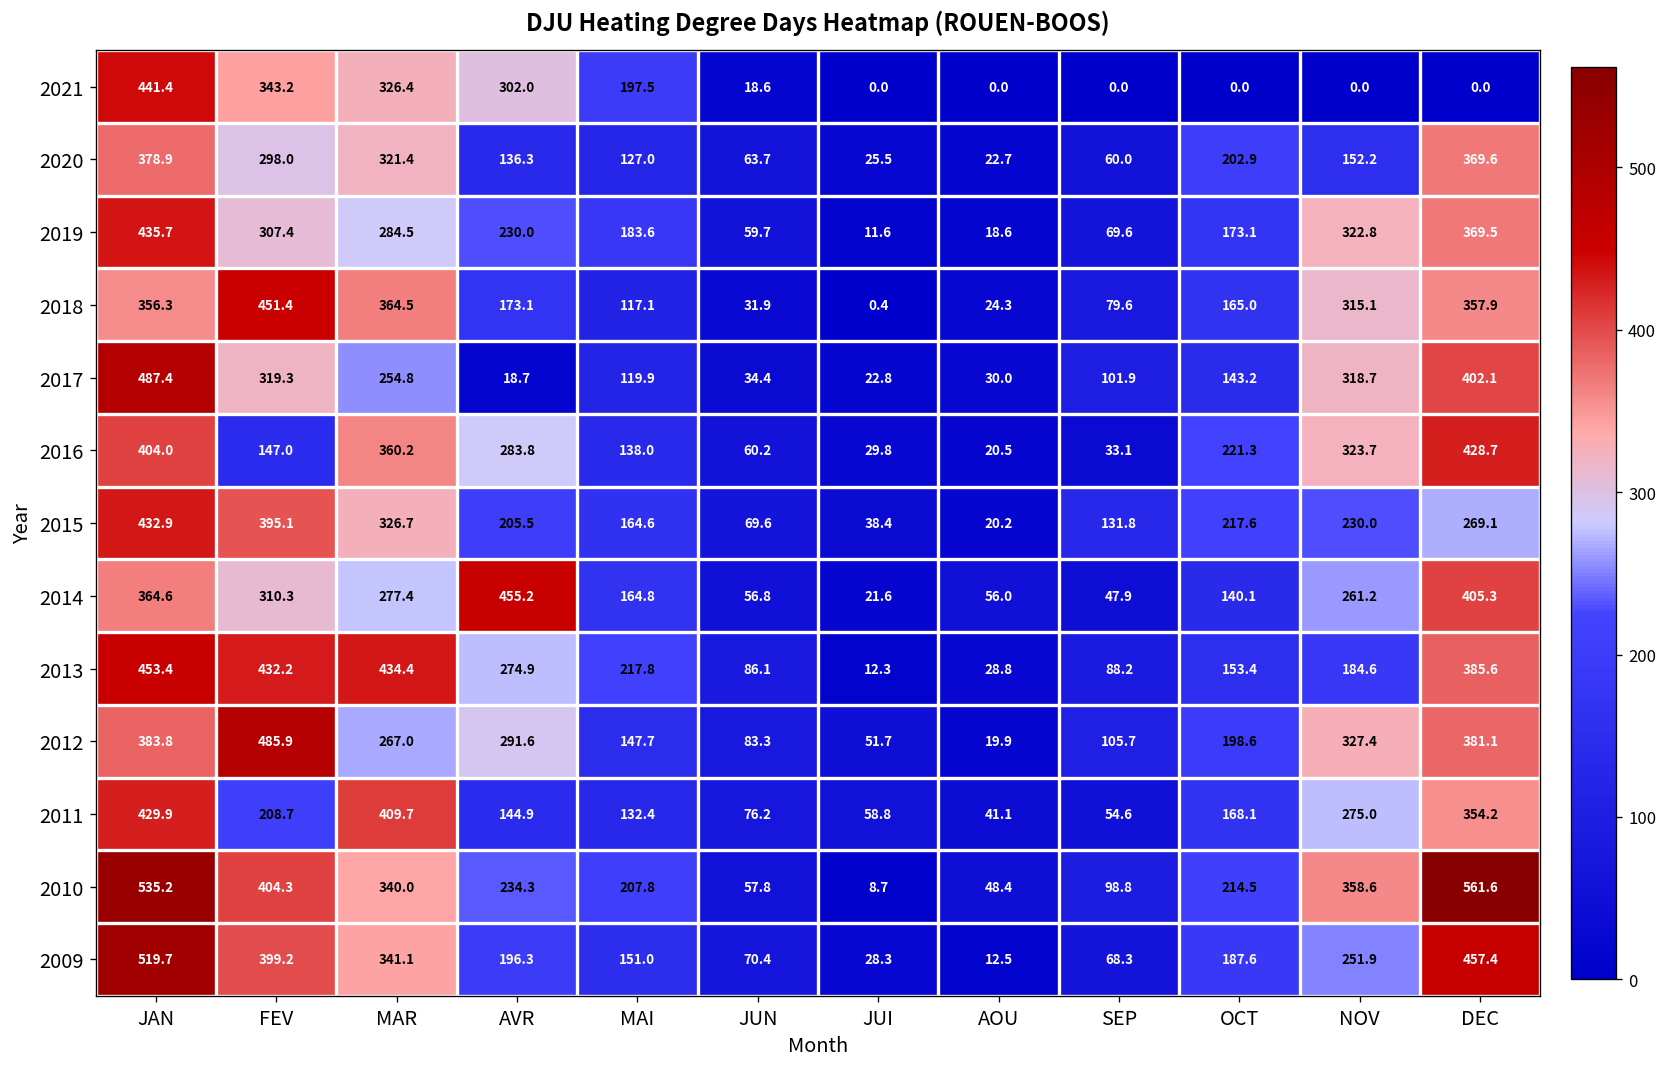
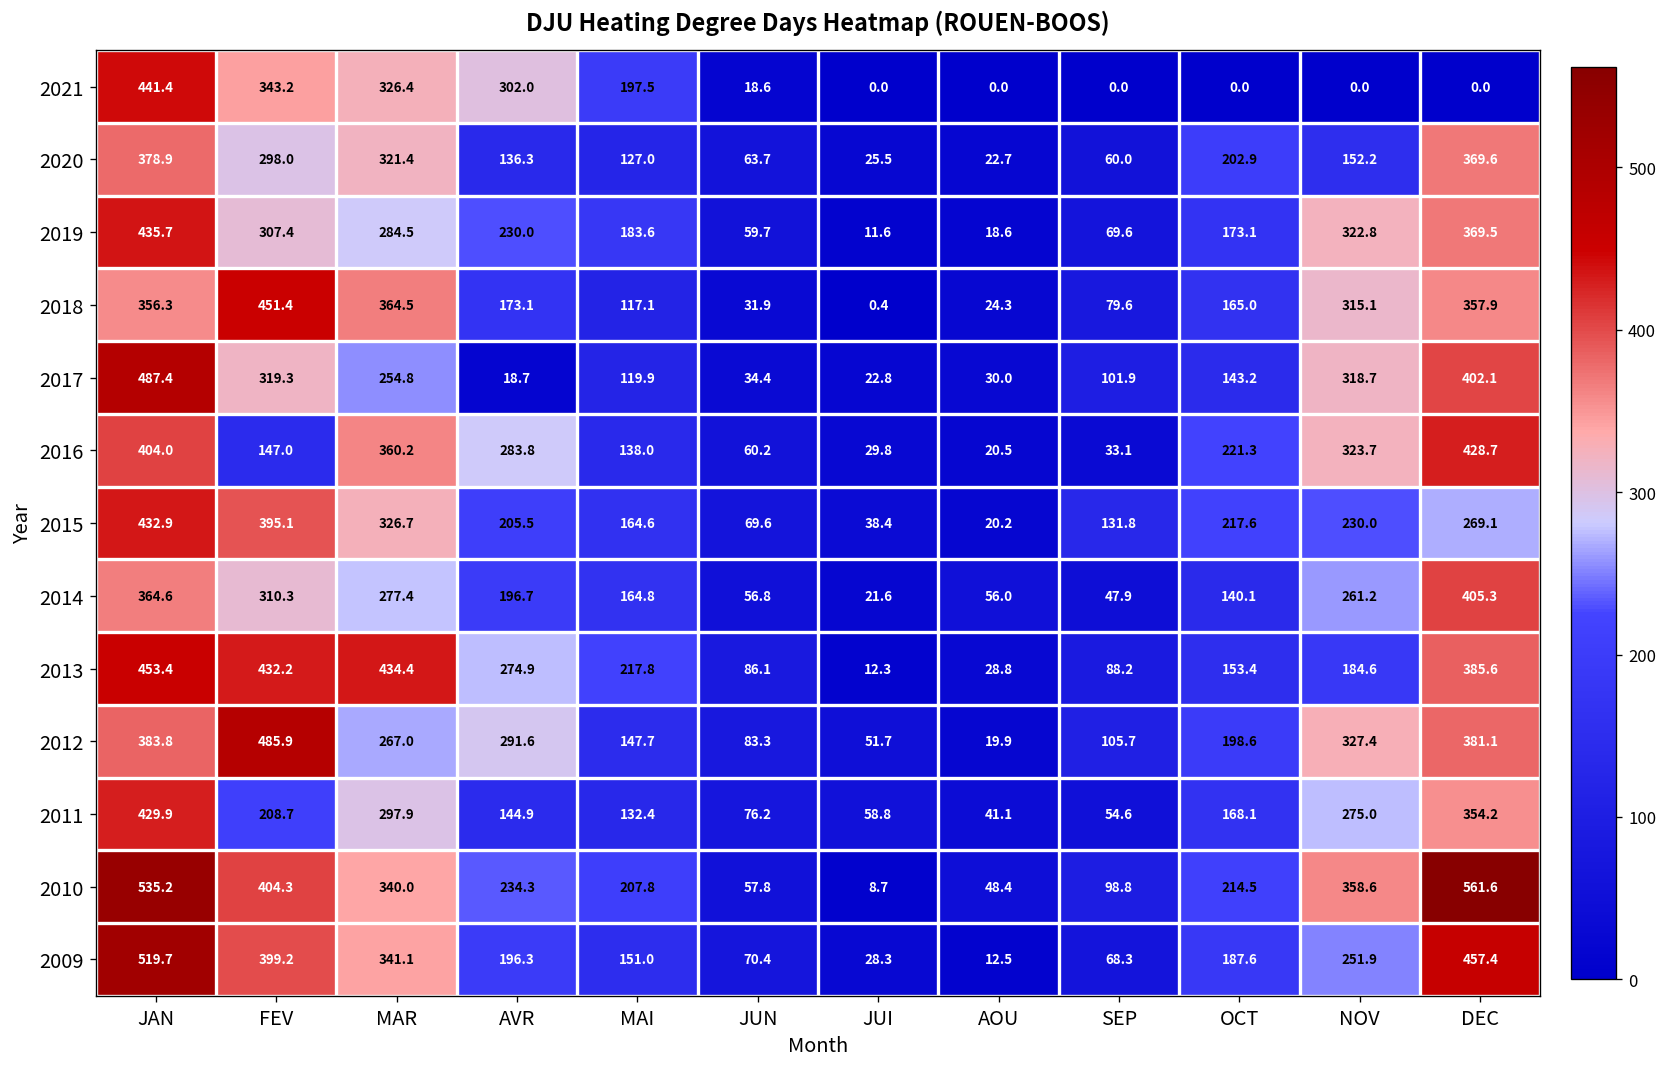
2014, AVR: 455.2 -> 196.7
2011, MAR: 409.7 -> 297.9
